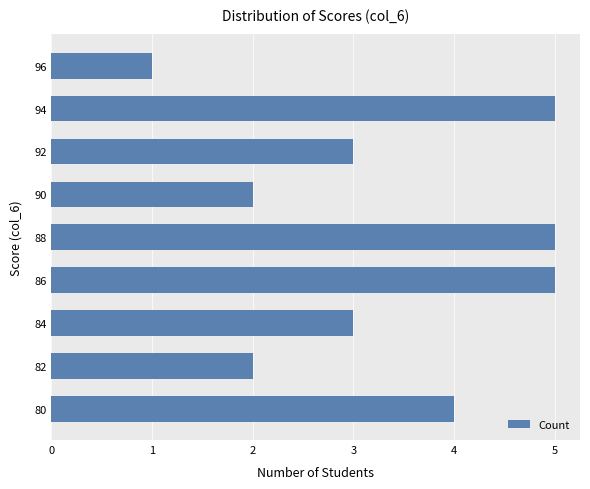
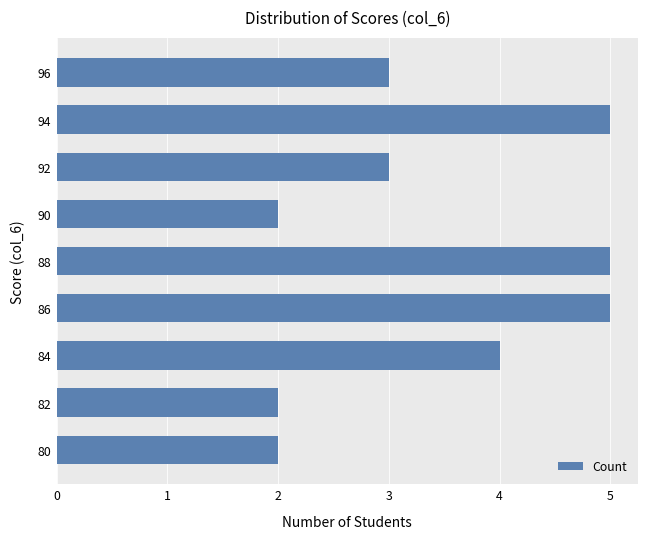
96: 1 -> 3
84: 3 -> 4
80: 4 -> 2
